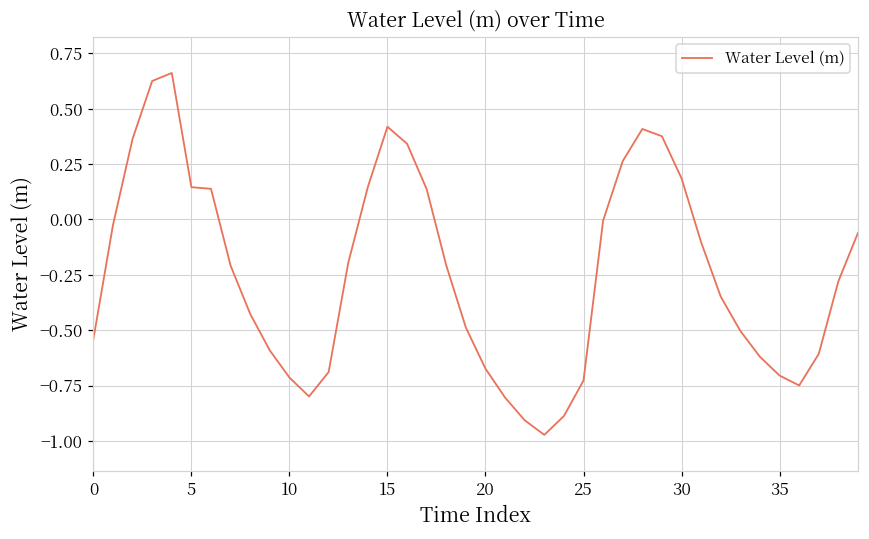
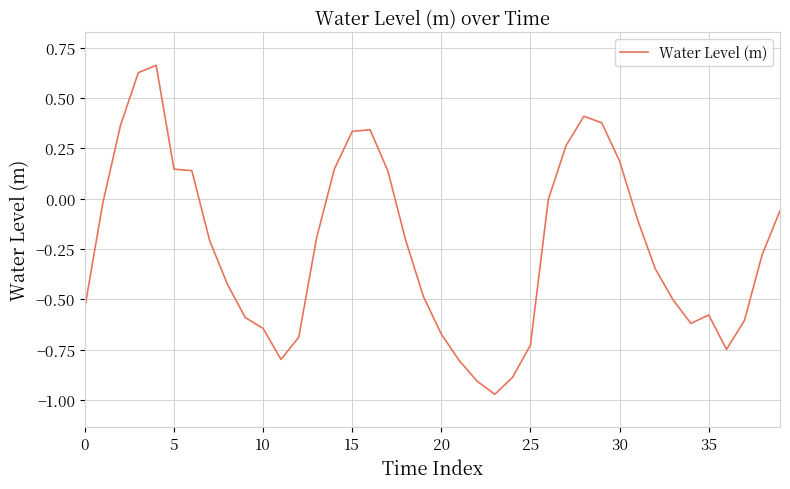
10: -0.71 -> -0.65
15: 0.42 -> 0.33
35: -0.70 -> -0.58
